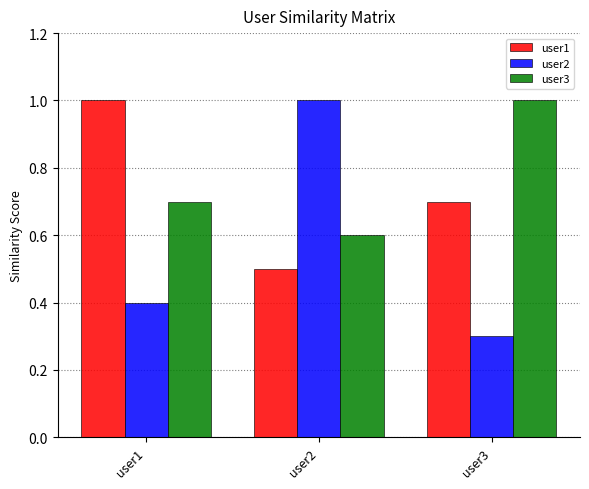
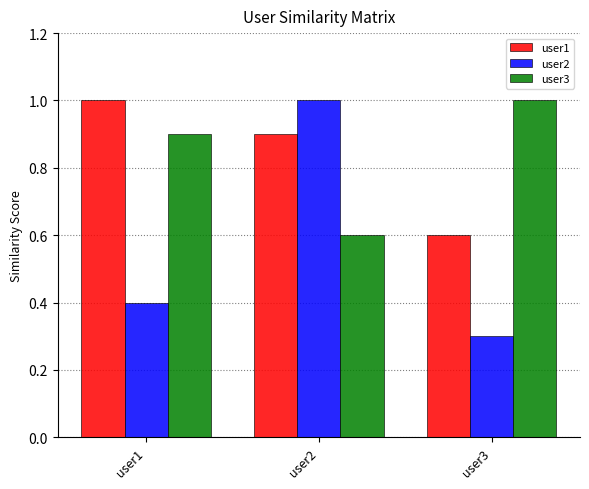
user3, user1: 0.7 -> 0.9
user1, user2: 0.5 -> 0.9
user1, user3: 0.7 -> 0.6
